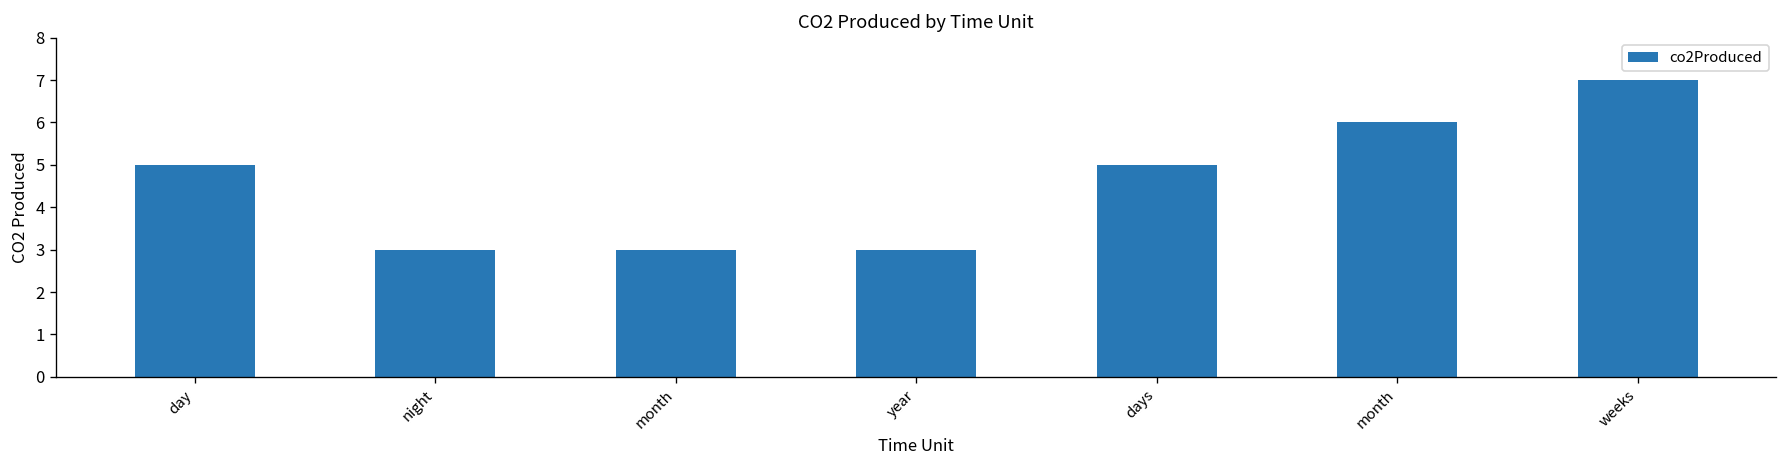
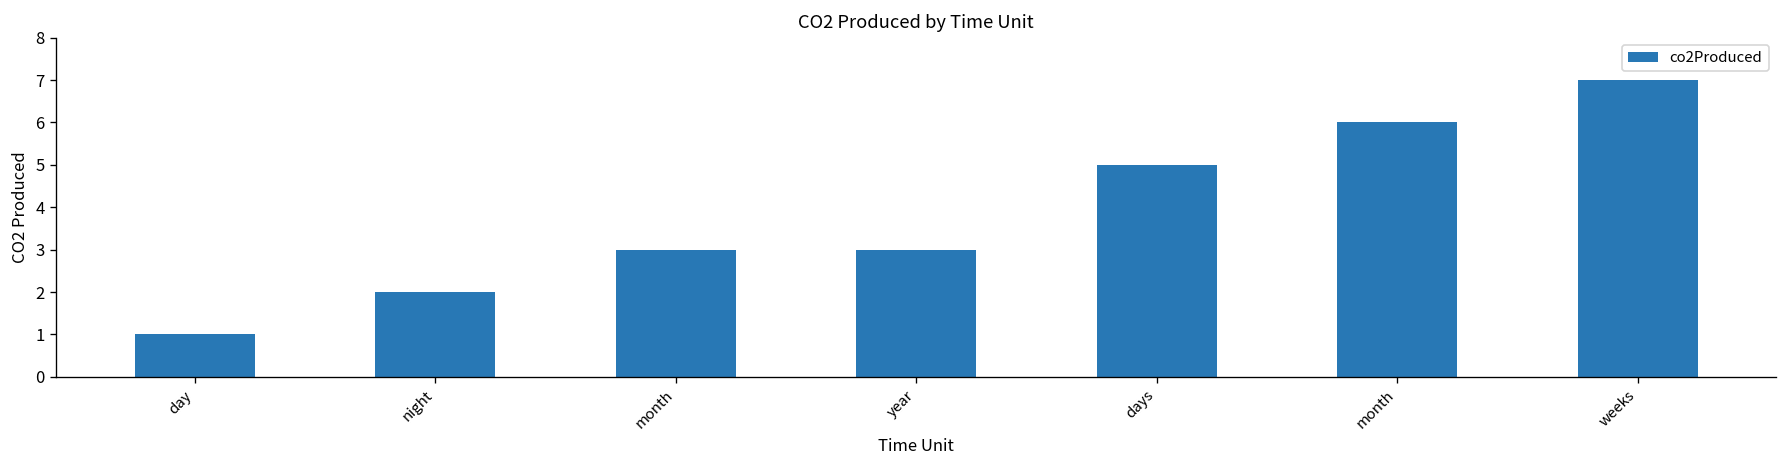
day: 5 -> 1
night: 3 -> 2
